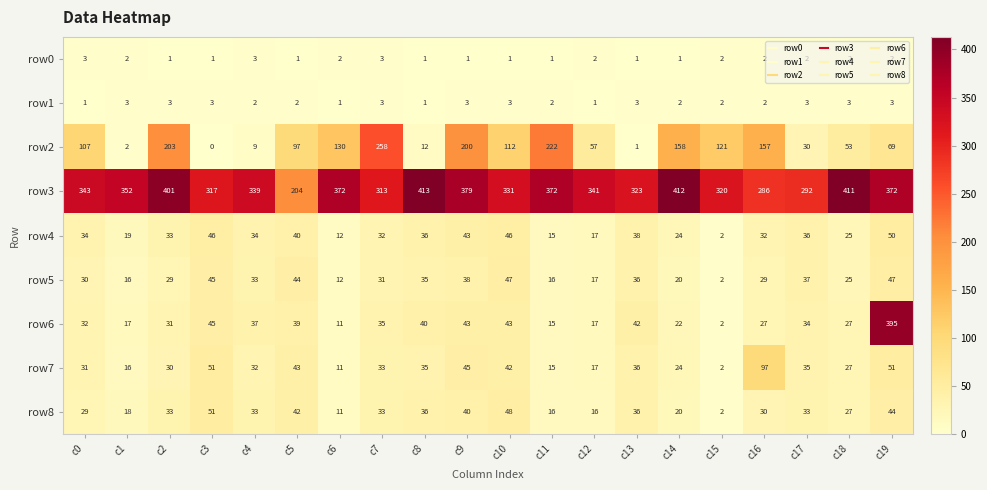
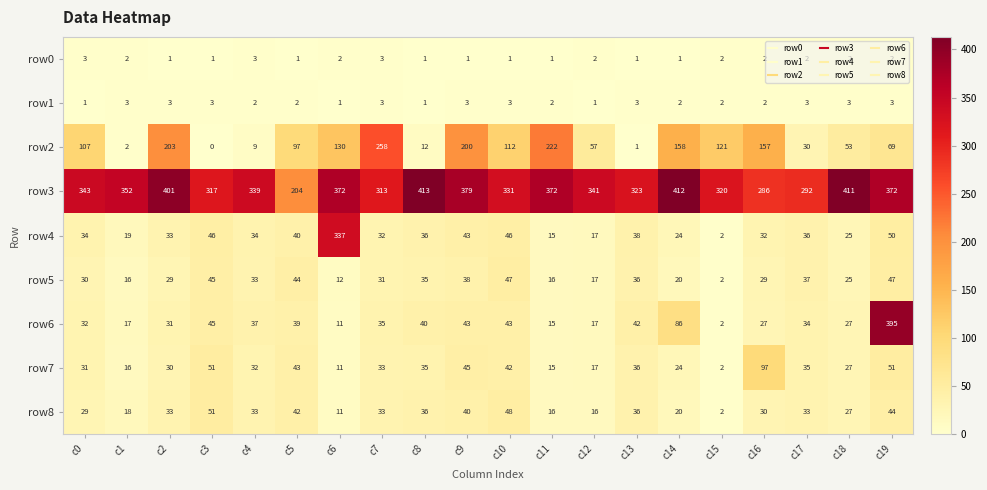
row4, c6: 12 -> 337
row6, c14: 22 -> 86
